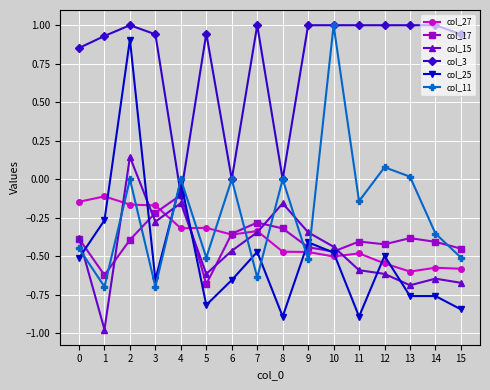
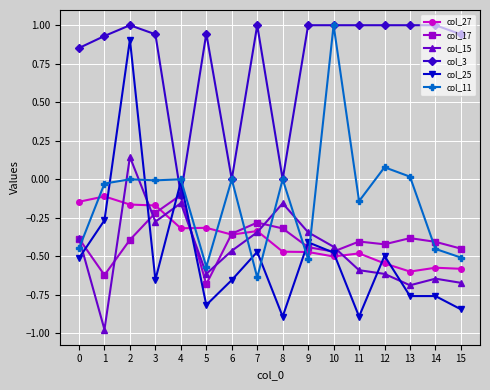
col_11, 1: -0.70 -> -0.03
col_11, 3: -0.70 -> -0.01
col_11, 5: -0.51 -> -0.57
col_11, 14: -0.35 -> -0.45
